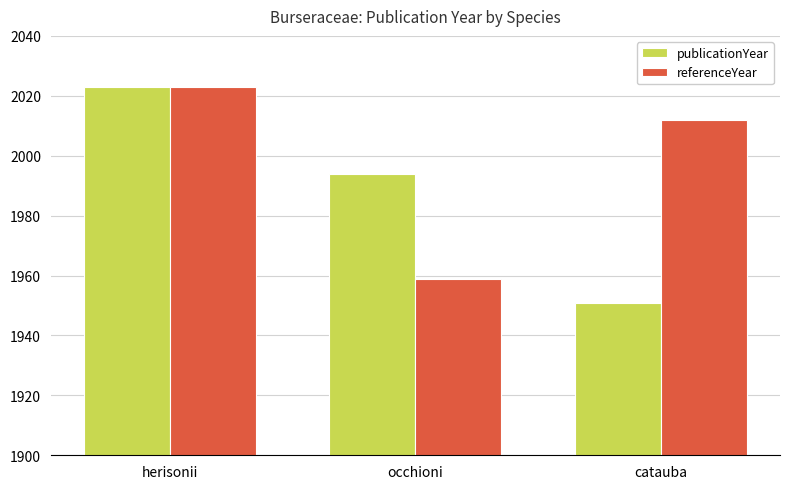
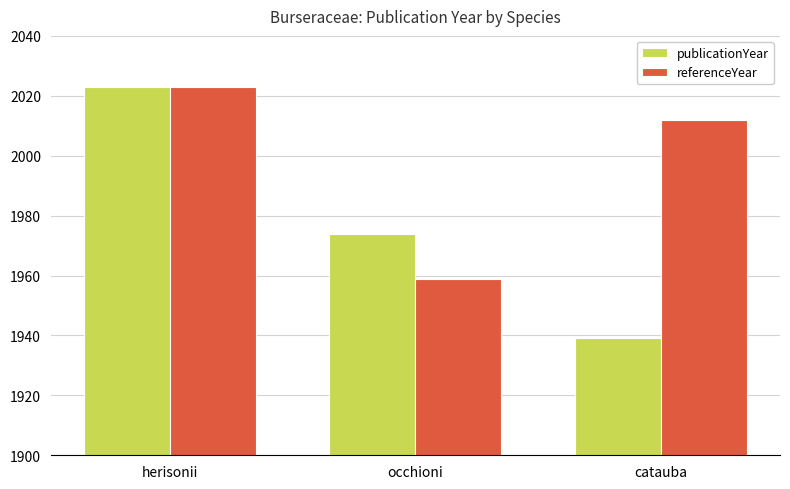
publicationYear, occhioni: 1994 -> 1974
publicationYear, catauba: 1951 -> 1939
